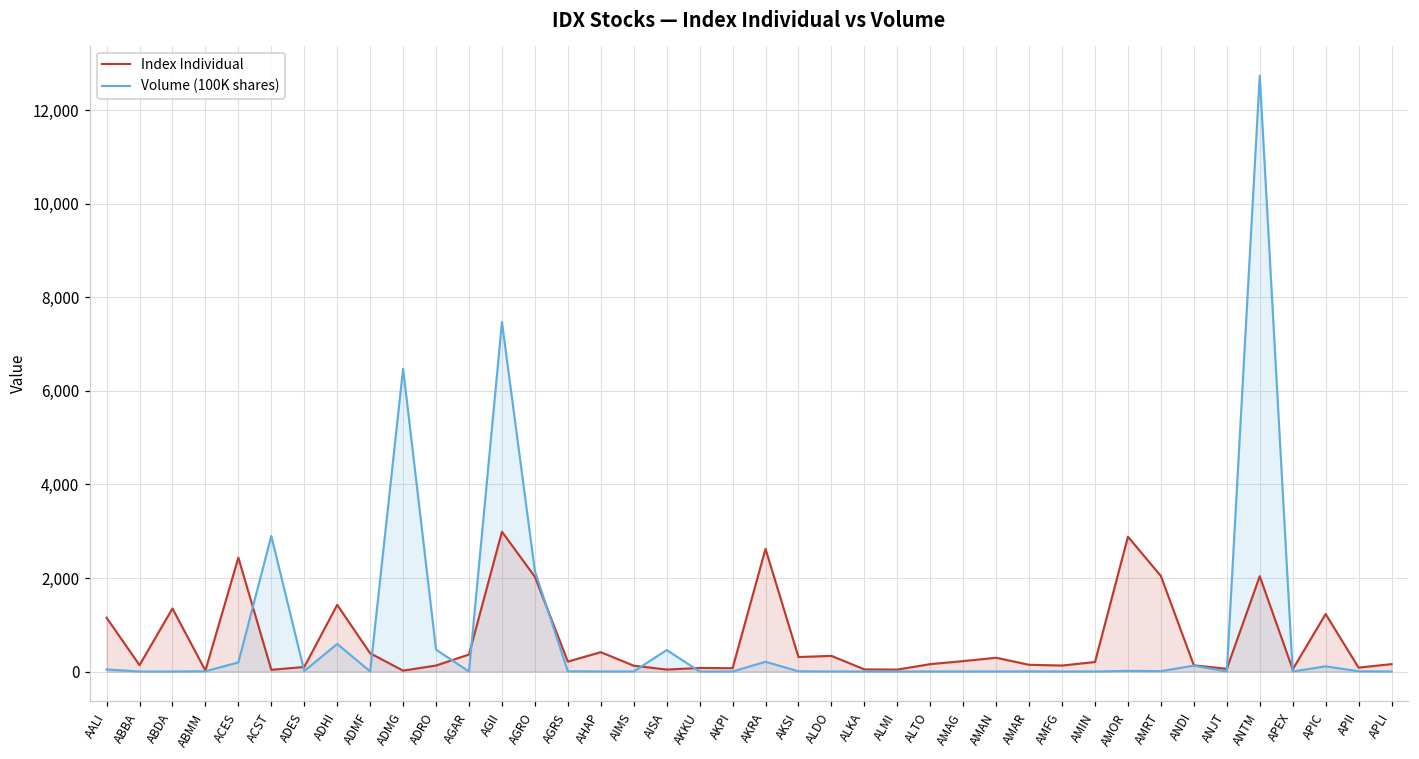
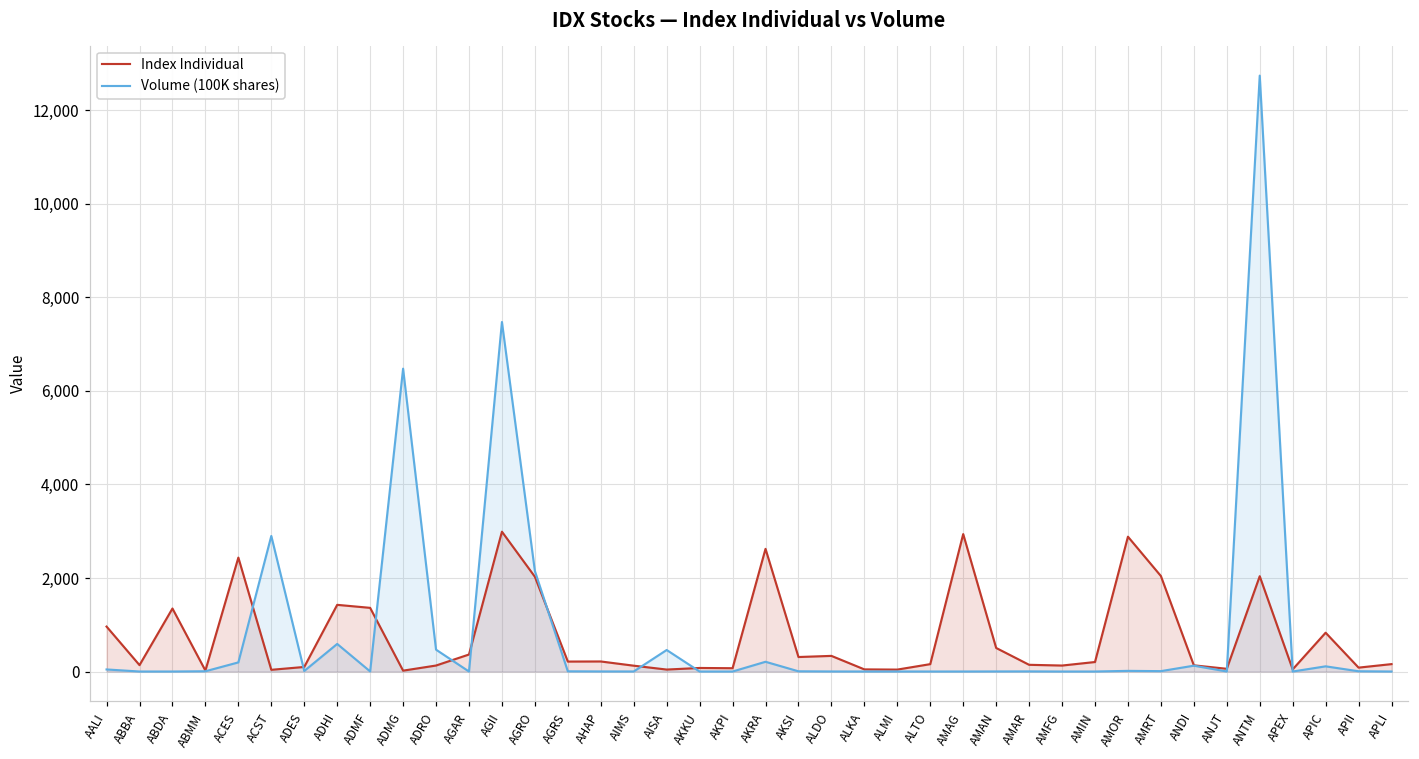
Index Individual, AALI: 1,100 -> 1,000
Index Individual, ADMF: 400 -> 1,400
Index Individual, AHAP: 400 -> 200
Index Individual, AMAG: 200 -> 2,900
Index Individual, AMAN: 300 -> 500
Index Individual, APIC: 1,200 -> 800
